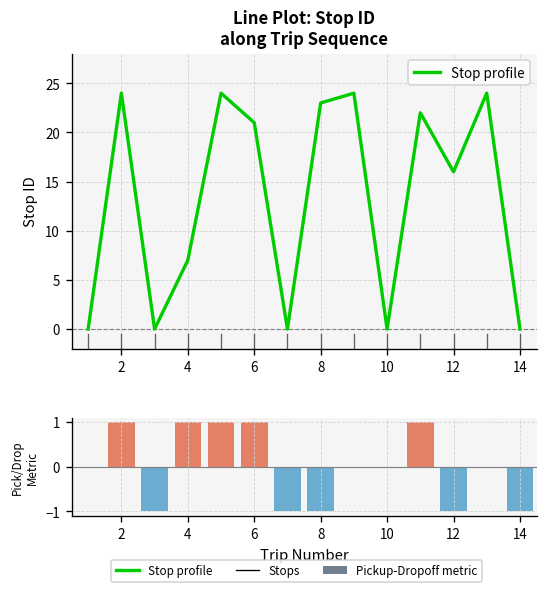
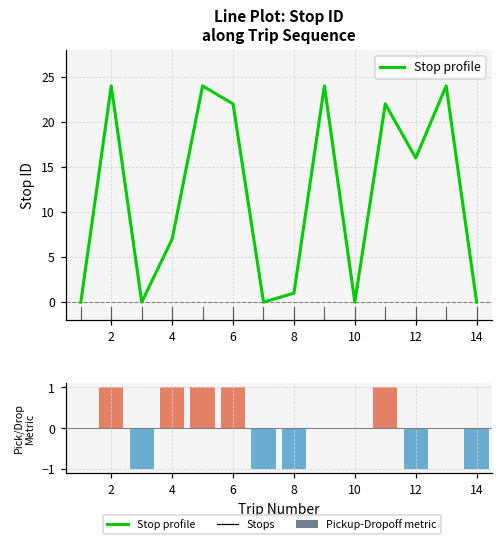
Line Plot: Stop ID along Trip Sequence, 6: 21 -> 22
Line Plot: Stop ID along Trip Sequence, 8: 23 -> 1
